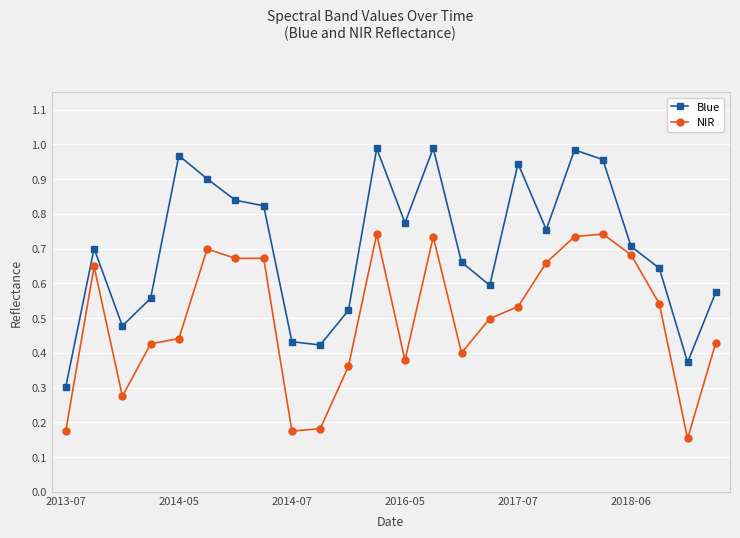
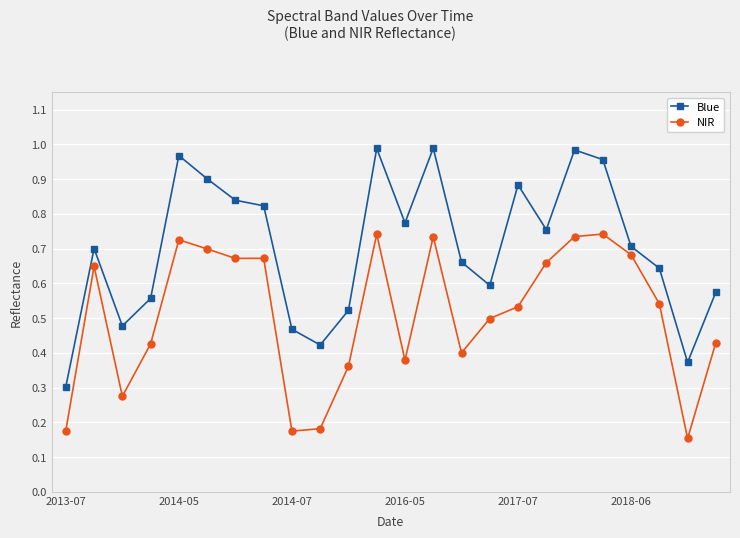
NIR, 2014-05: 0.44 -> 0.73
Blue, 2014-07: 0.43 -> 0.47
Blue, 2017-07: 0.94 -> 0.88
